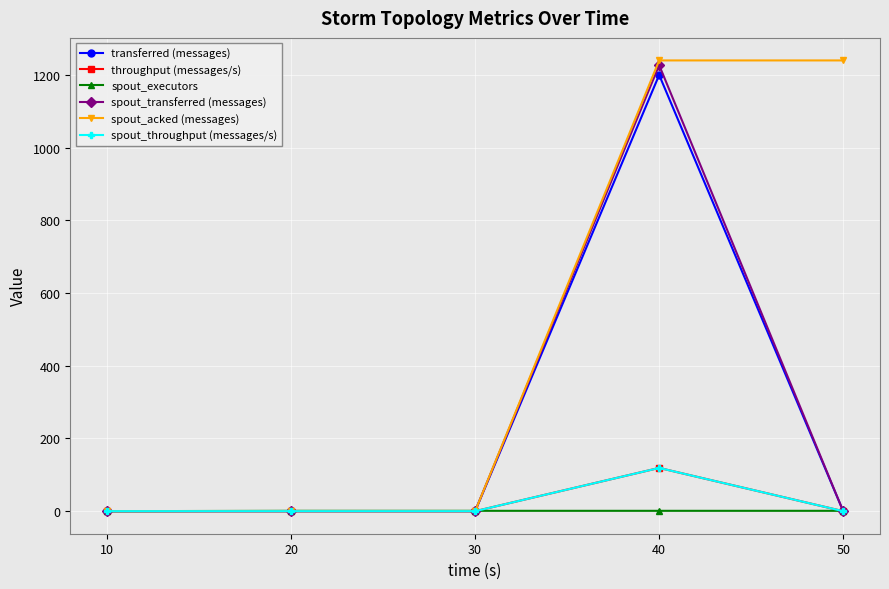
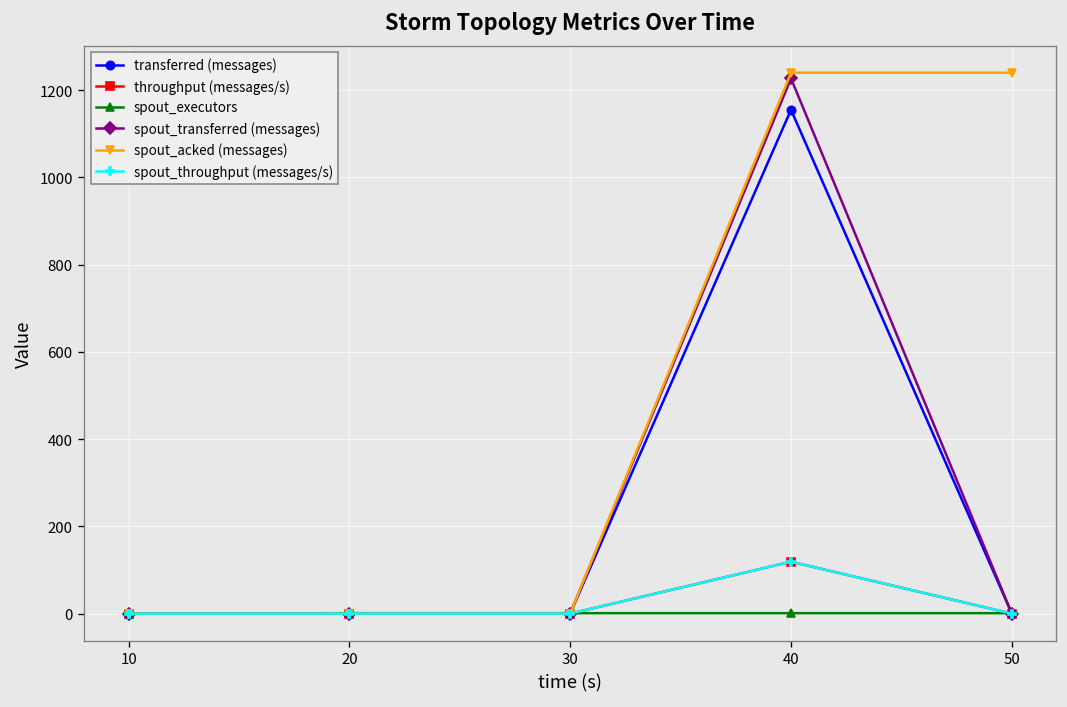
transferred (messages), 40: 1200 -> 1160
